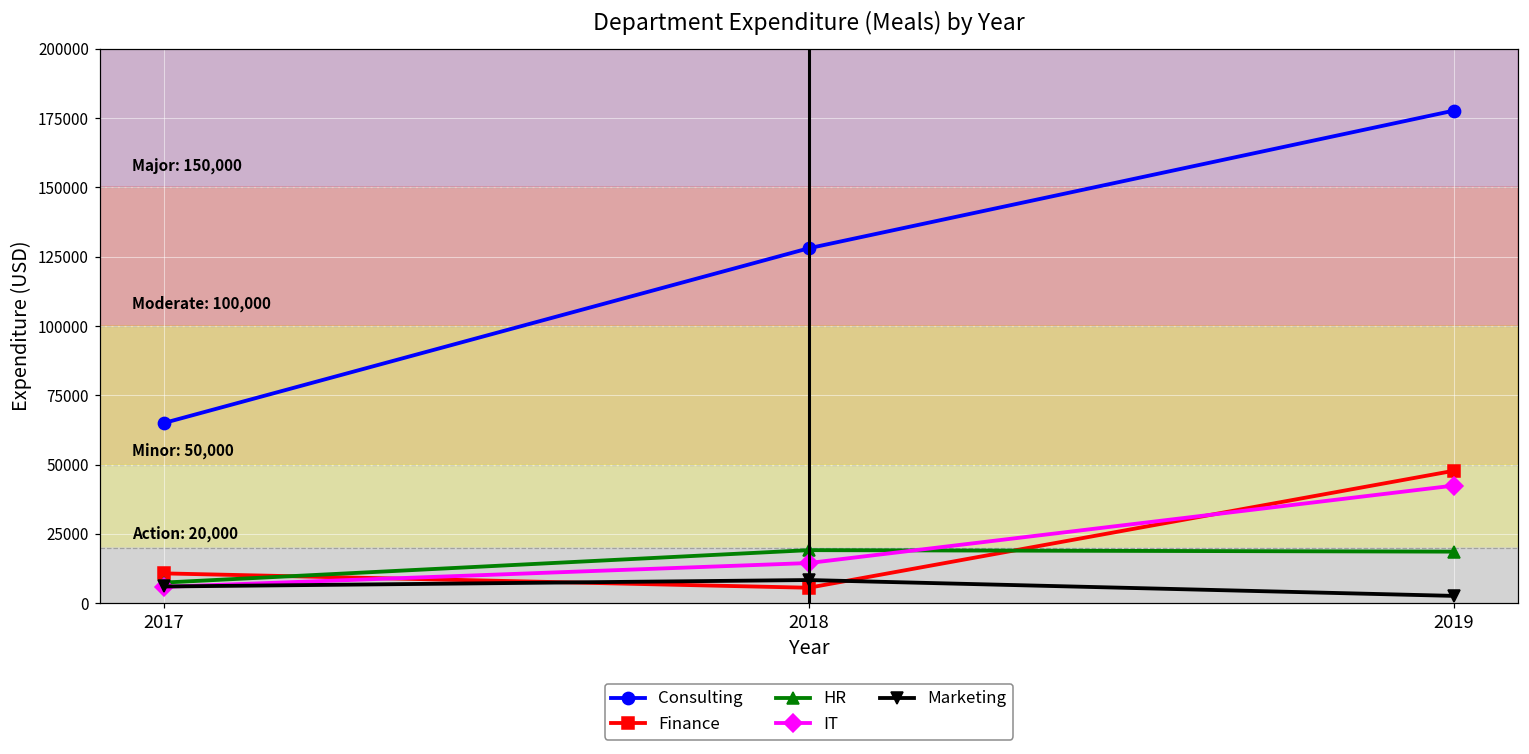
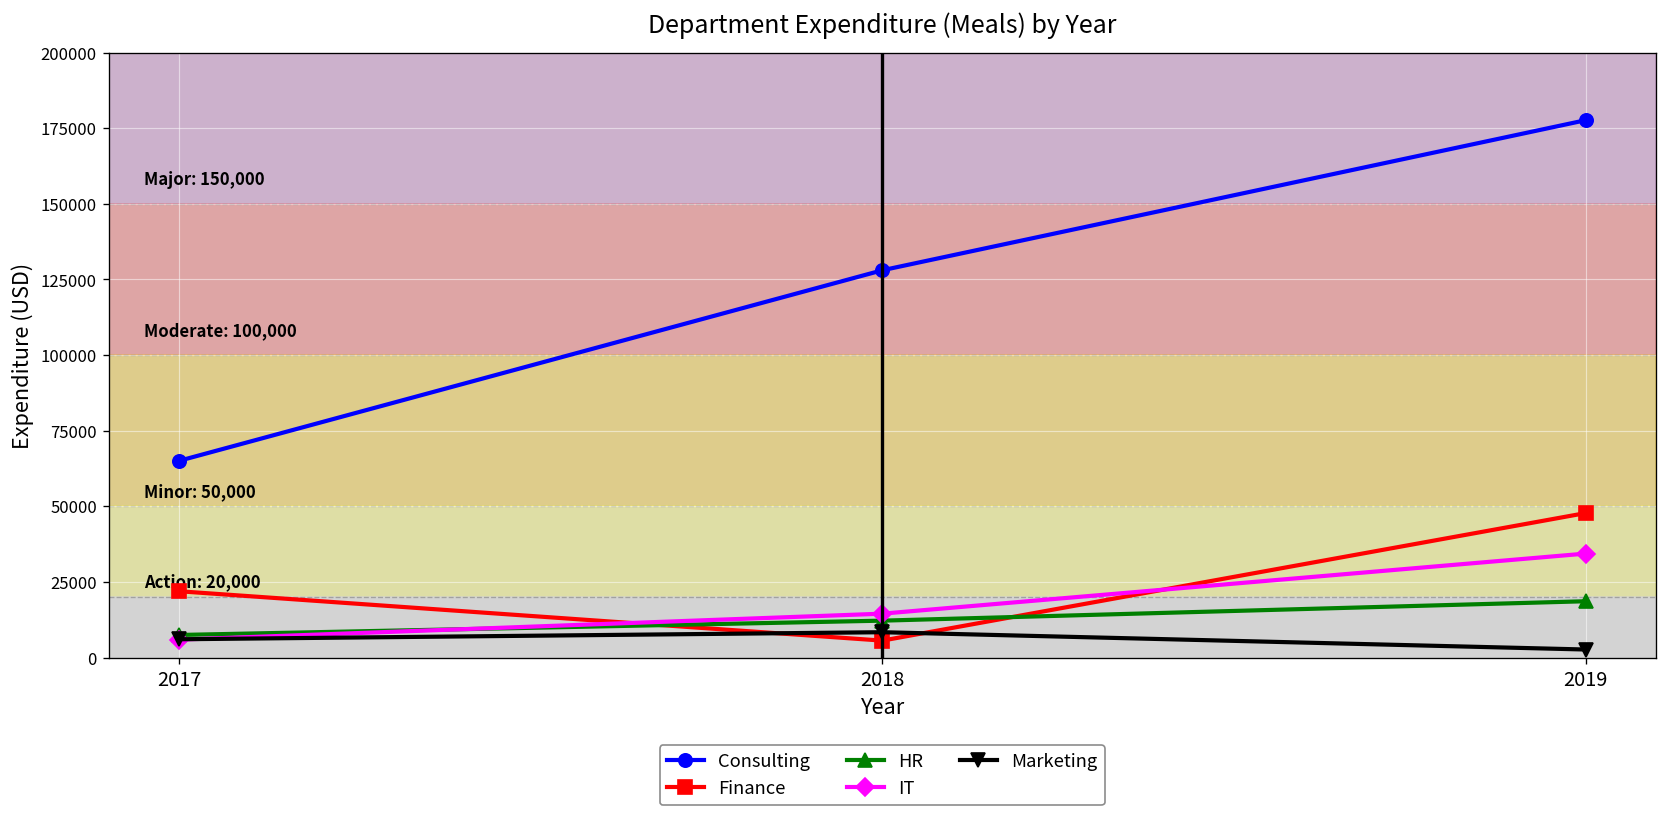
Finance, 2017: 11000 -> 22000
HR, 2018: 19000 -> 12000
IT, 2019: 42000 -> 34000
